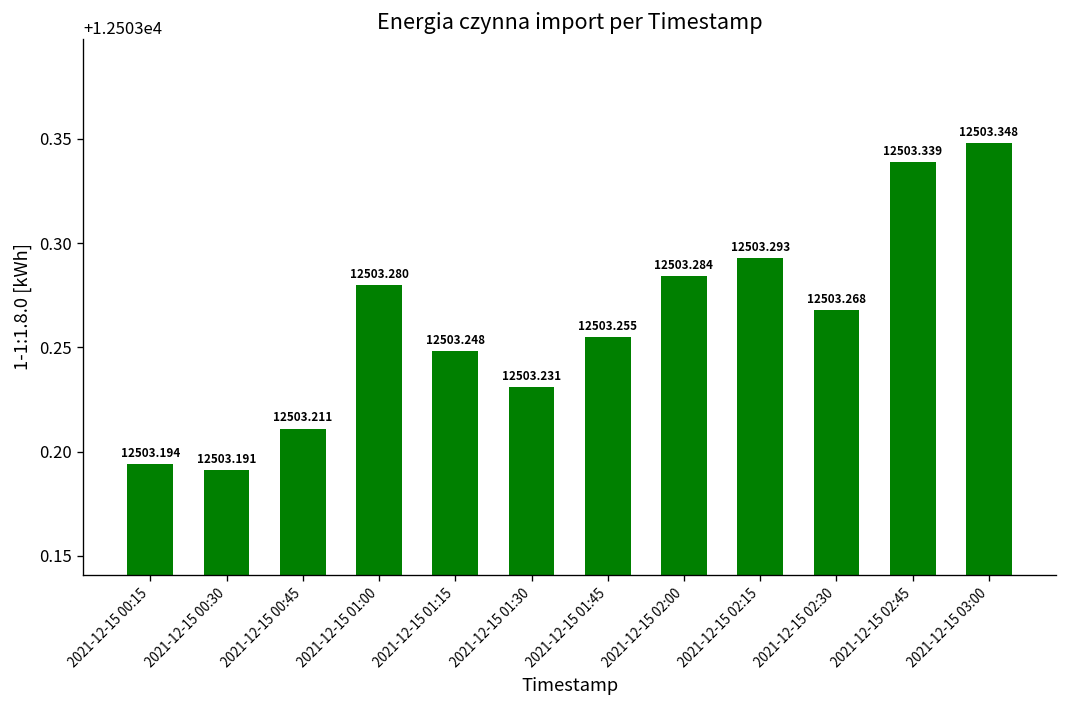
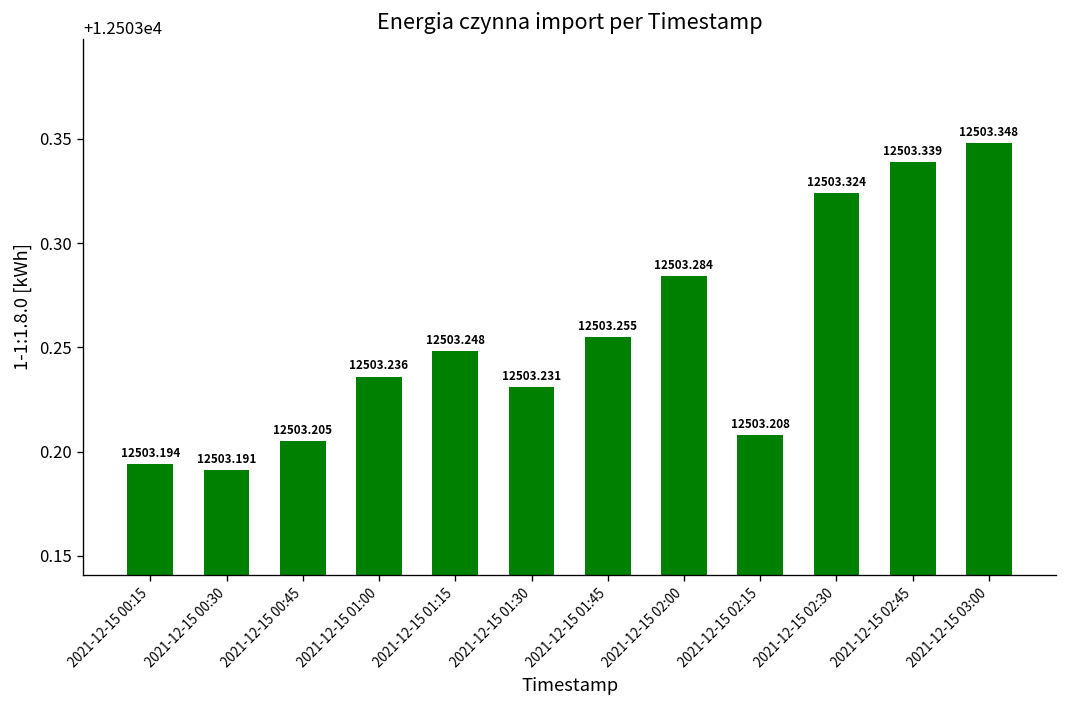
2021-12-15 00:45: 12503.211 -> 12503.205
2021-12-15 01:00: 12503.280 -> 12503.236
2021-12-15 02:15: 12503.293 -> 12503.208
2021-12-15 02:30: 12503.268 -> 12503.324
